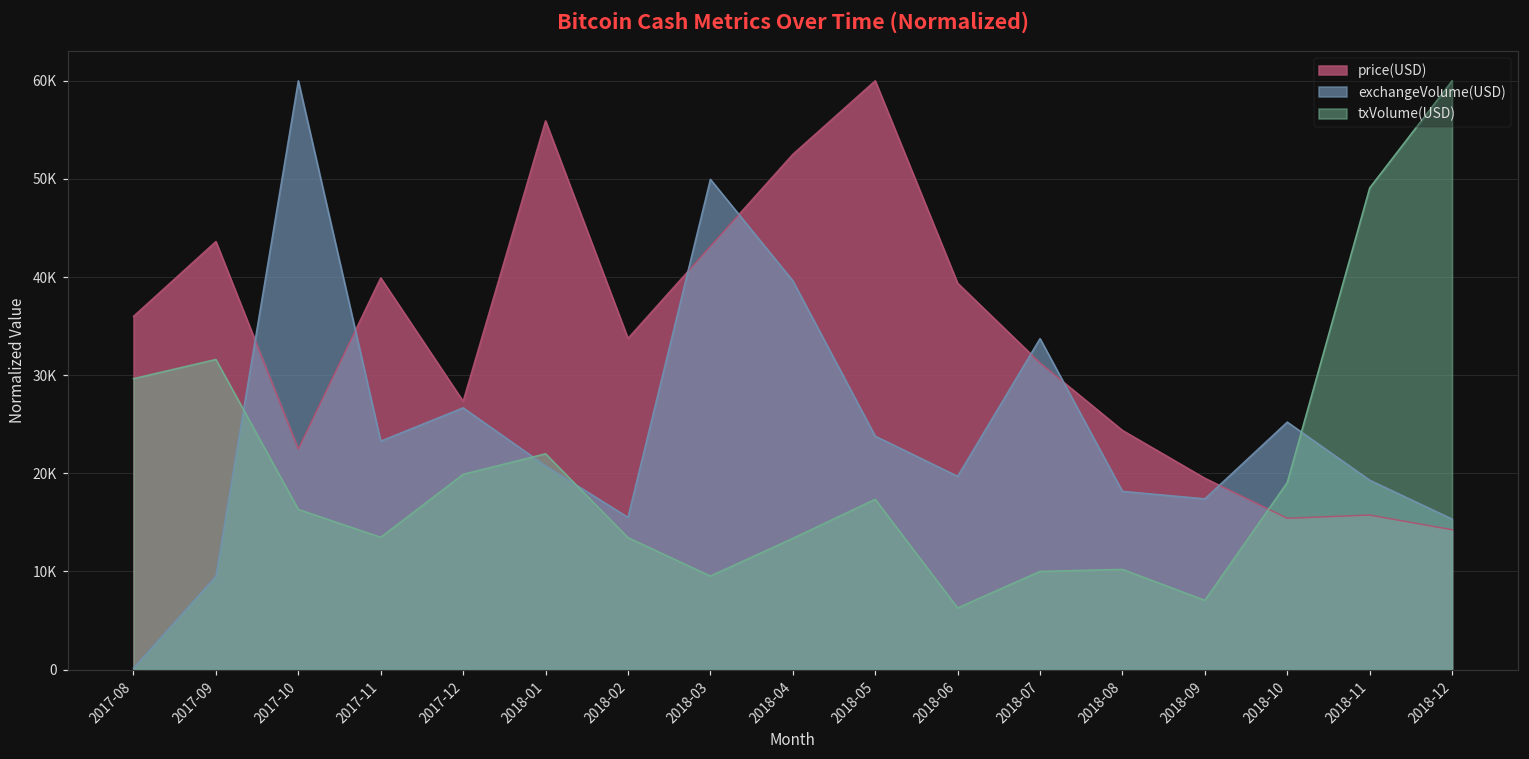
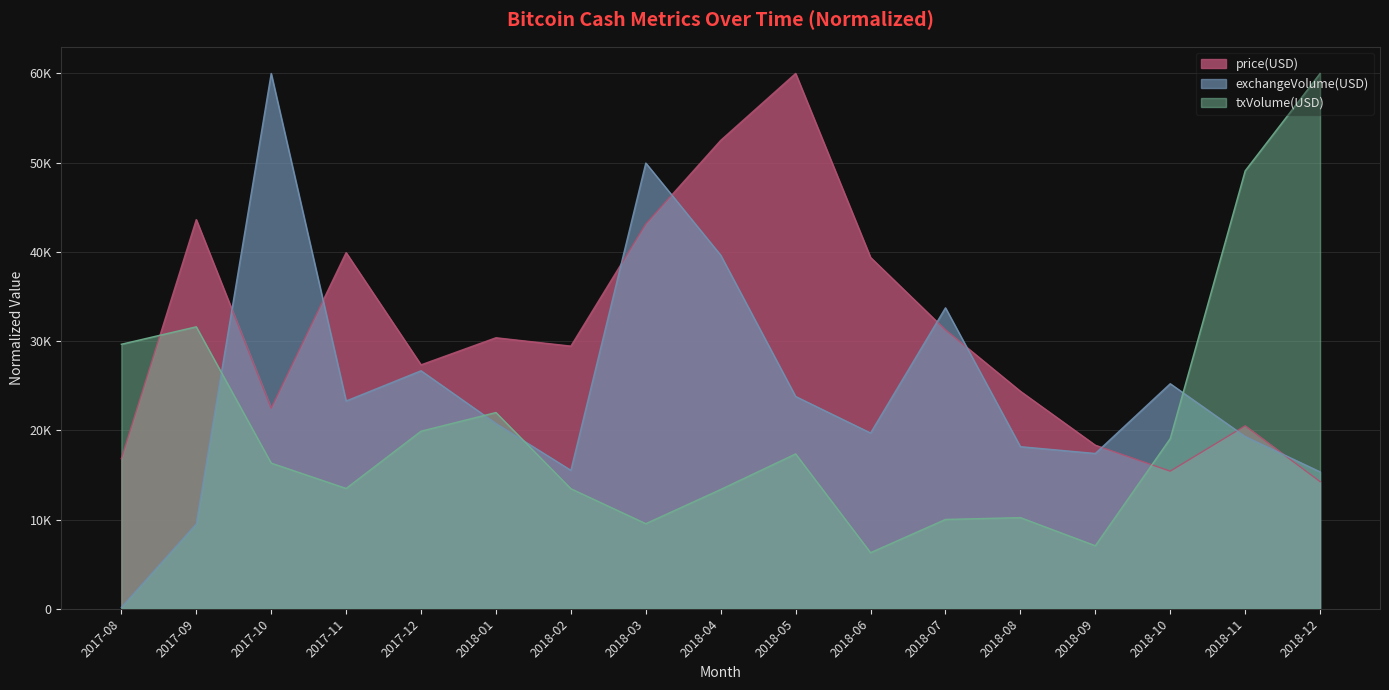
price(USD), 2017-08: 36000 -> 17000
price(USD), 2018-01: 56000 -> 30000
price(USD), 2018-02: 34000 -> 29000
price(USD), 2018-09: 20000 -> 18000
price(USD), 2018-11: 16000 -> 21000
